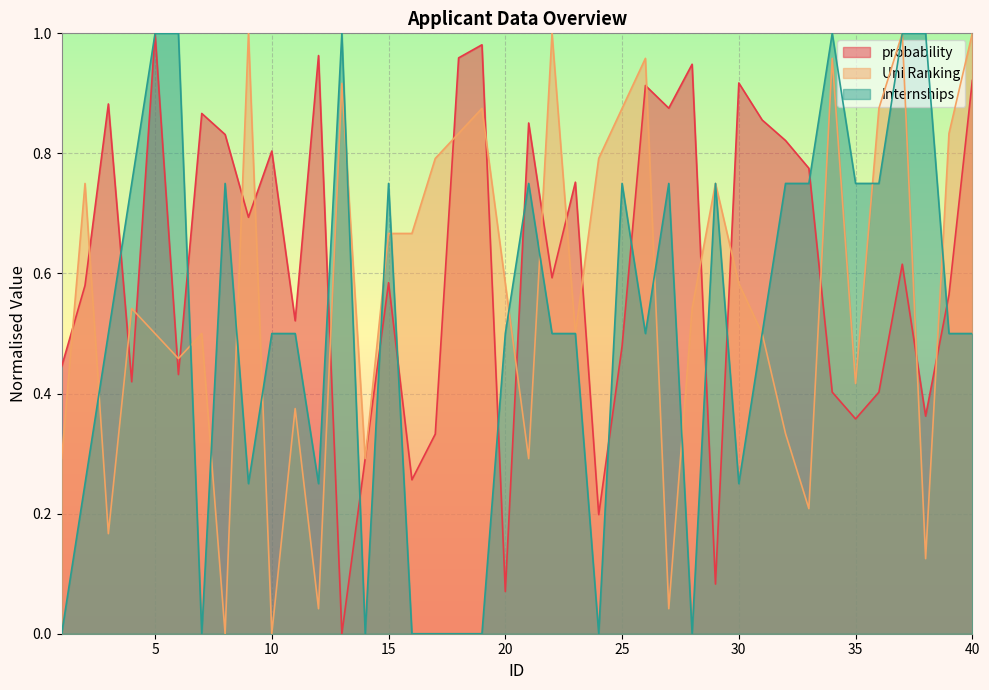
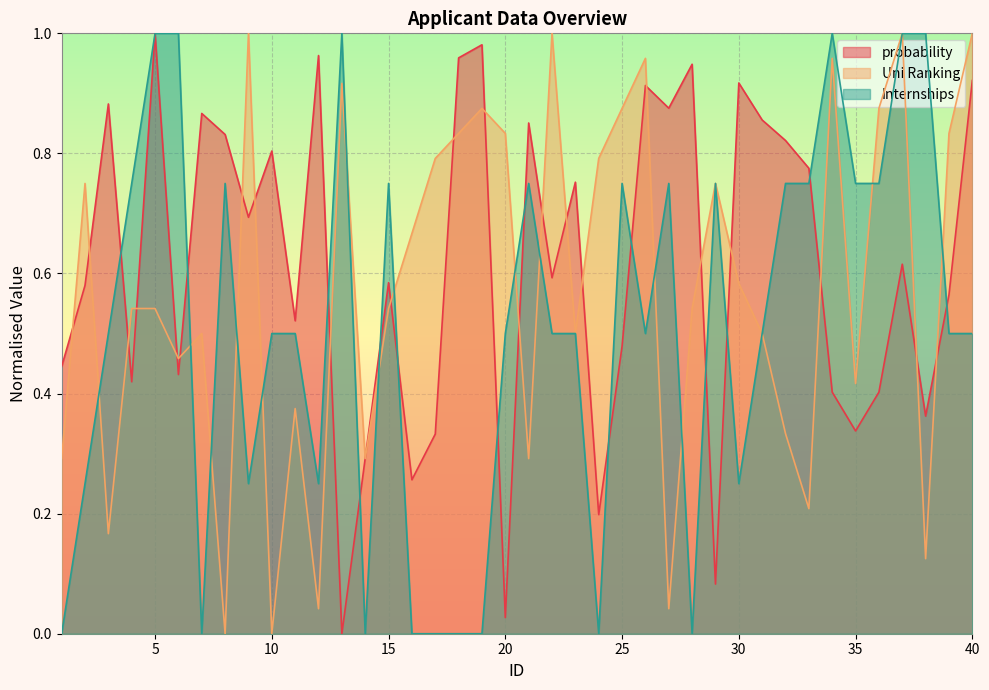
Uni Ranking, 5: 0.50 -> 0.54
Uni Ranking, 15: 0.67 -> 0.54
probability, 20: 0.07 -> 0.03
Uni Ranking, 20: 0.58 -> 0.83
probability, 35: 0.36 -> 0.34
